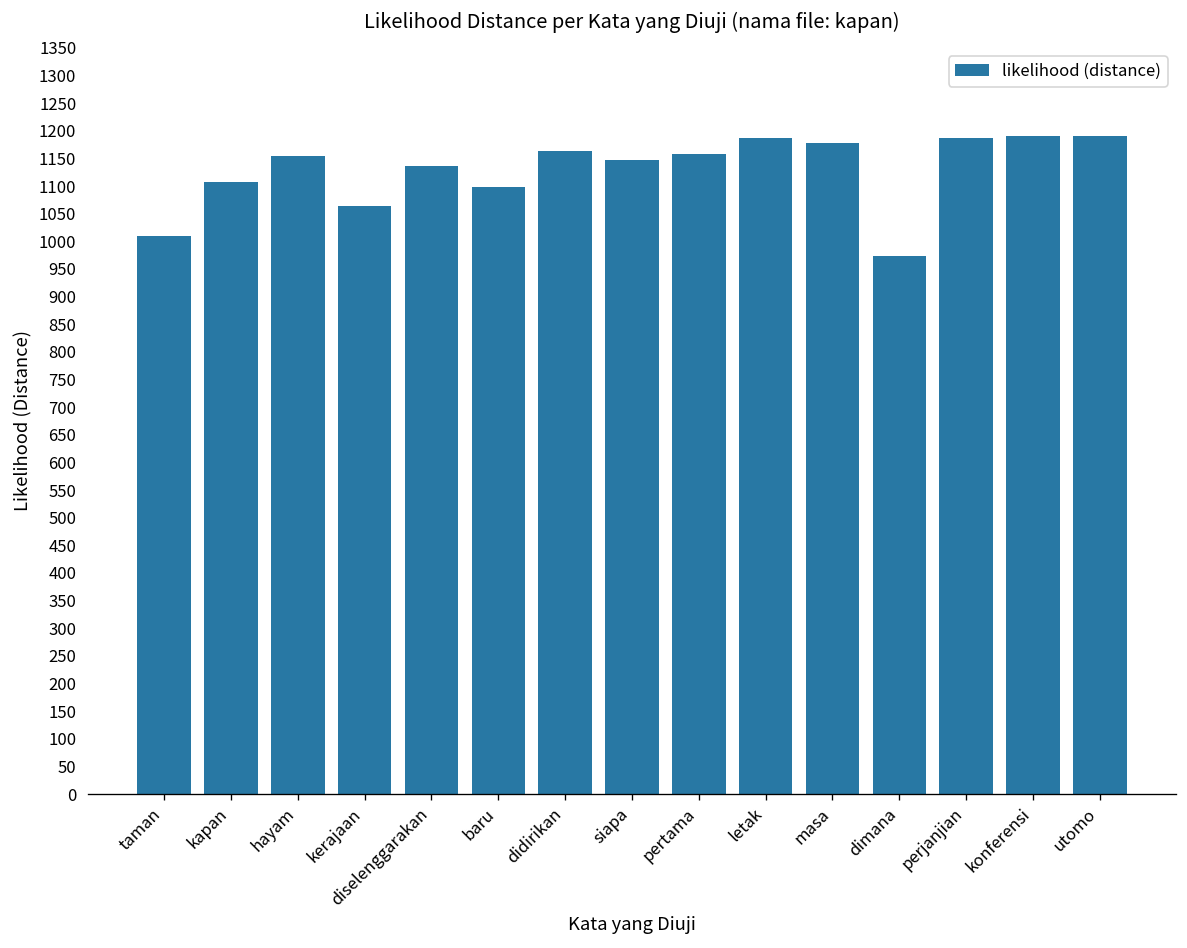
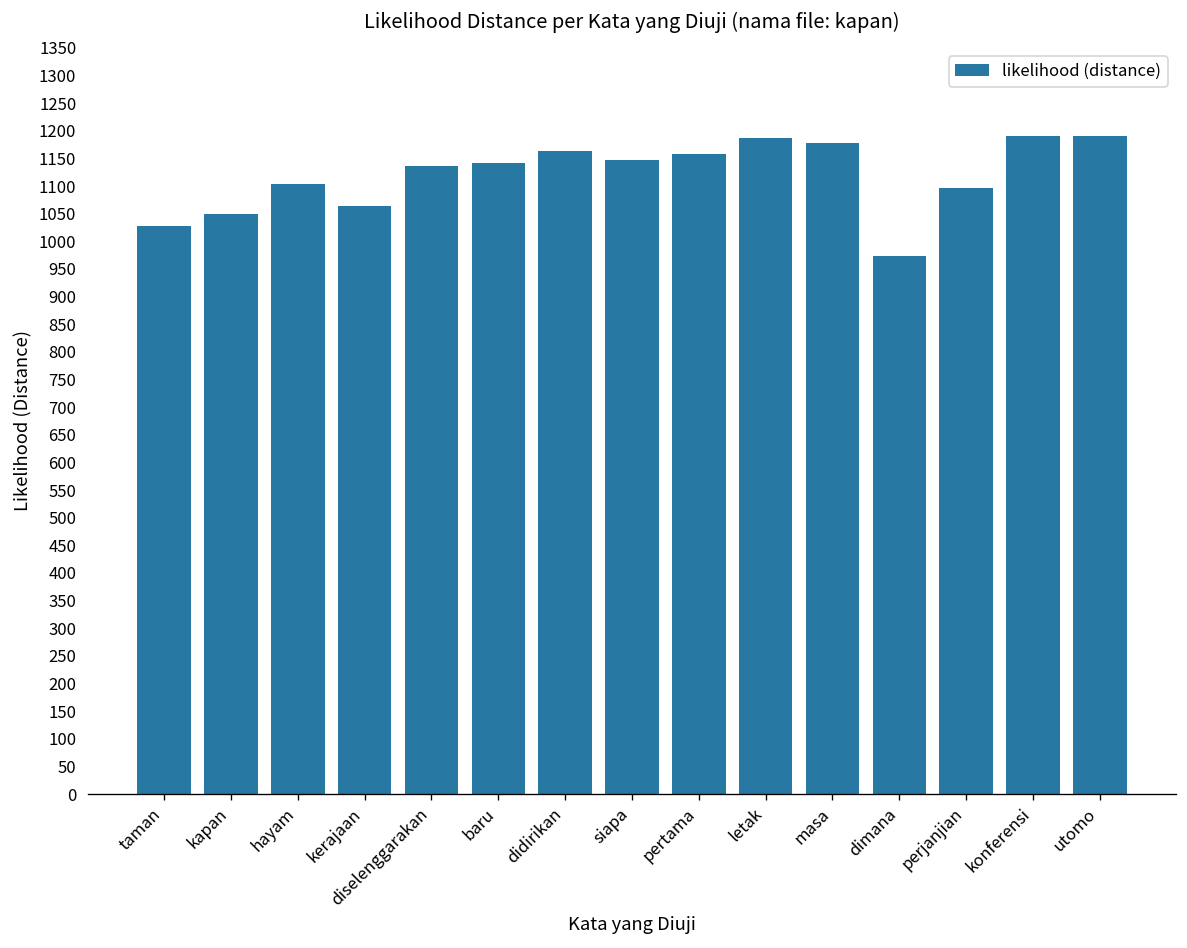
taman: 1010 -> 1030
kapan: 1110 -> 1050
hayam: 1150 -> 1100
baru: 1100 -> 1140
perjanjian: 1190 -> 1100
